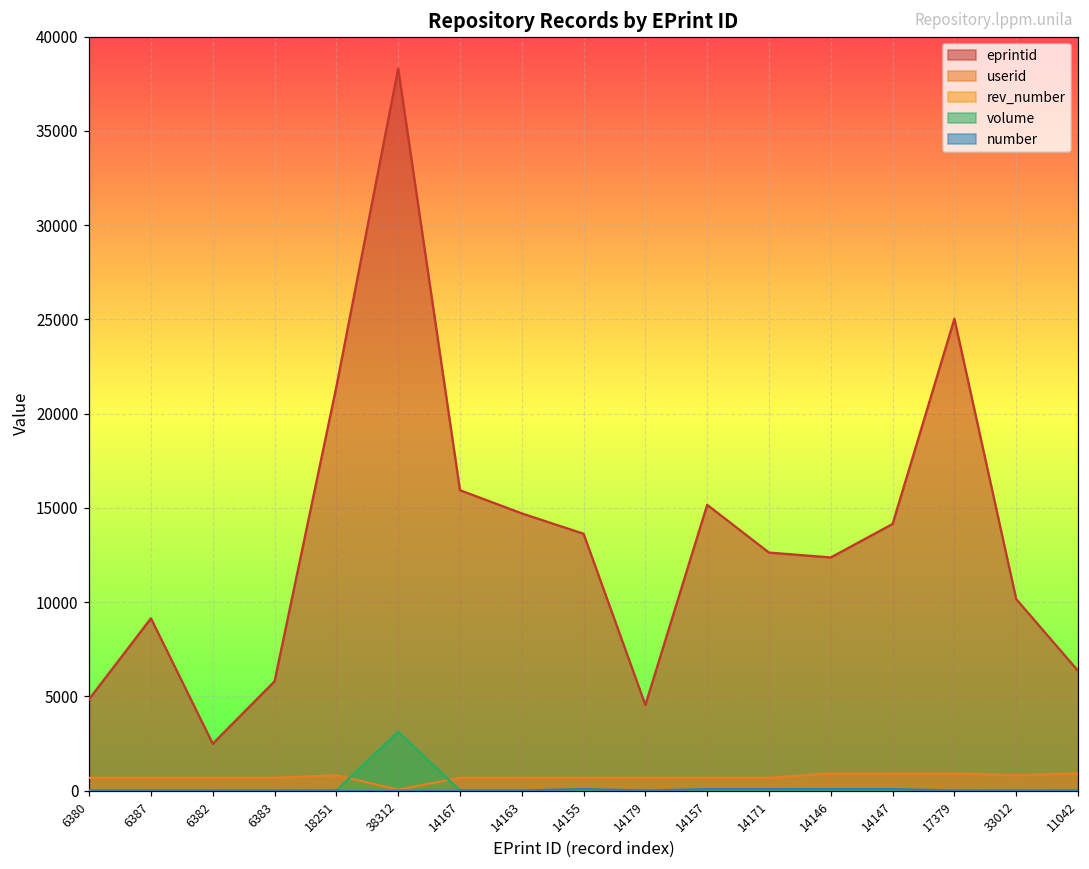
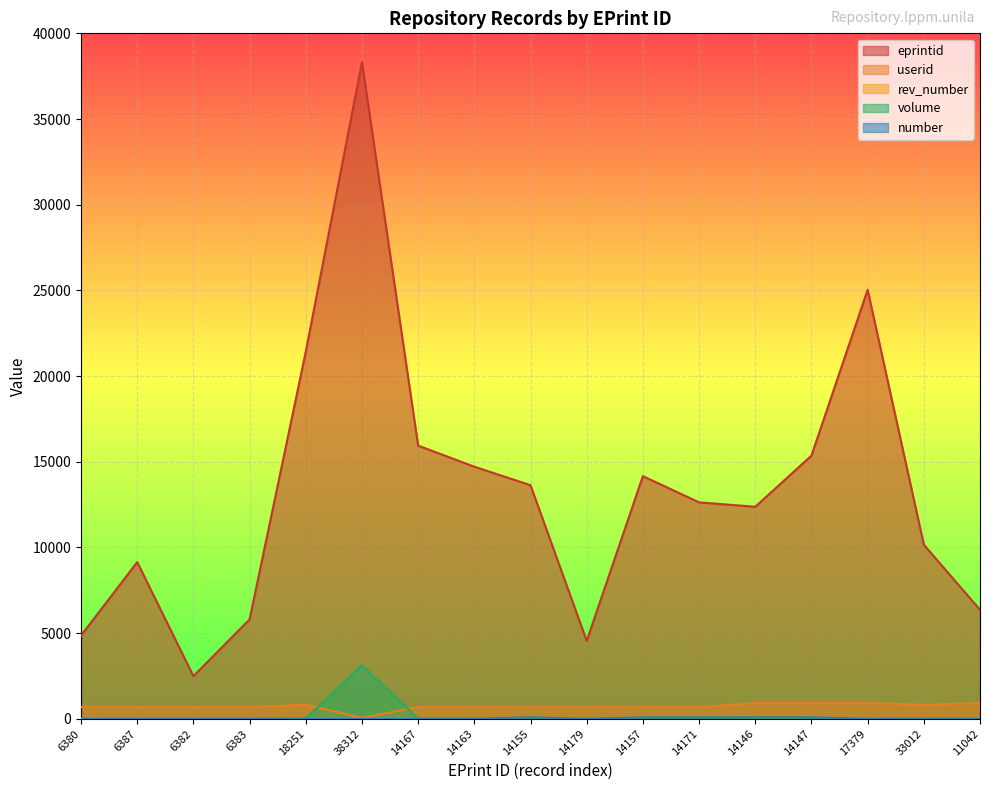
eprintid, 14157: 15200 -> 14200
eprintid, 14147: 14100 -> 15400
